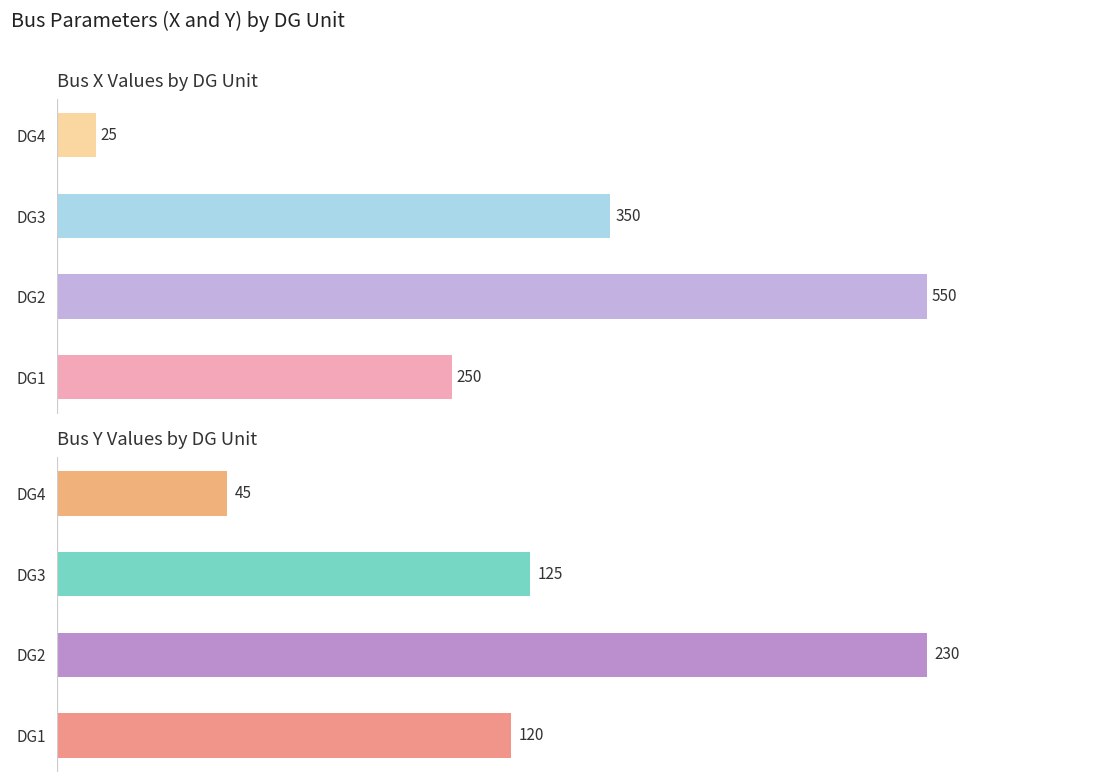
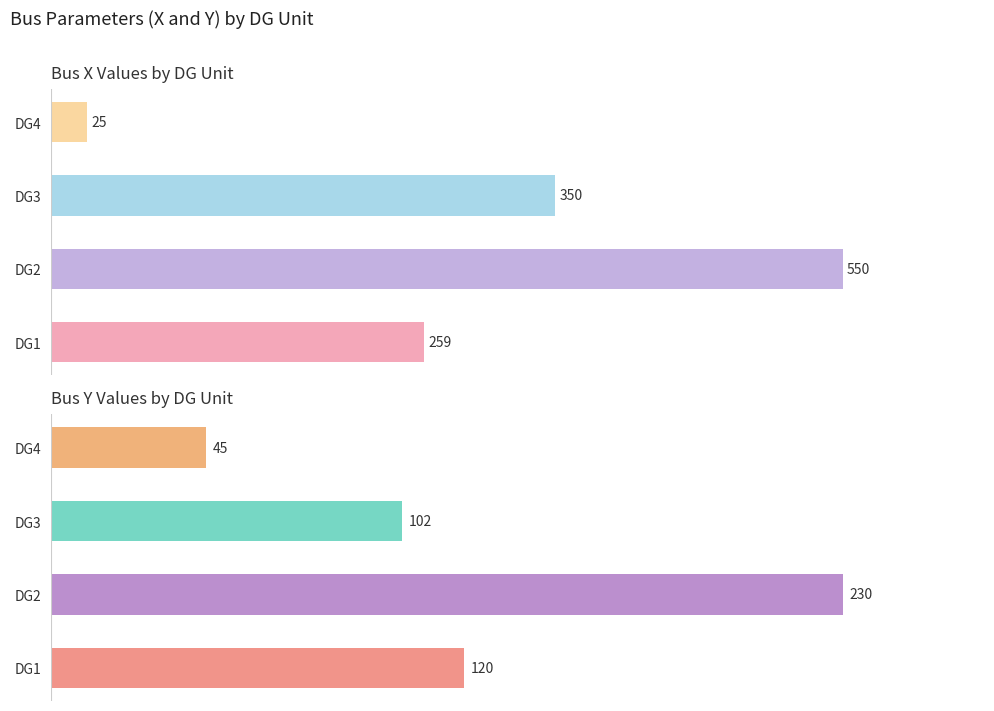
Bus X Values by DG Unit, DG1: 250 -> 259
Bus Y Values by DG Unit, DG3: 125 -> 102
